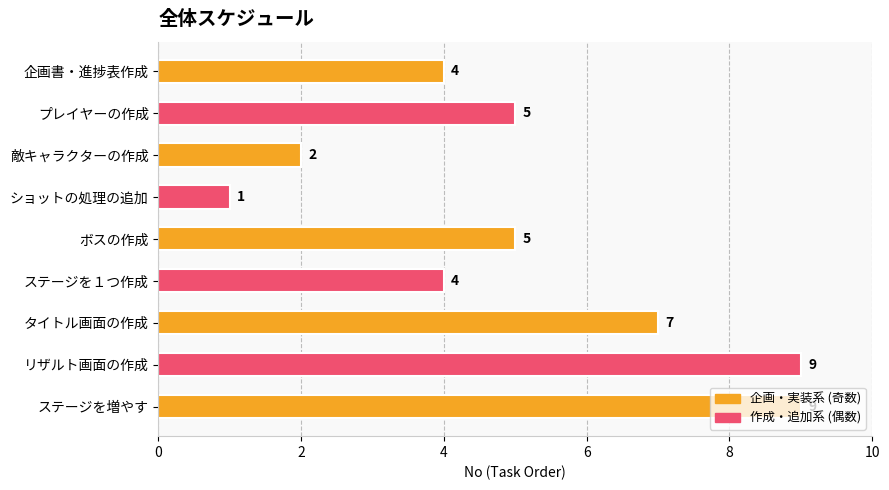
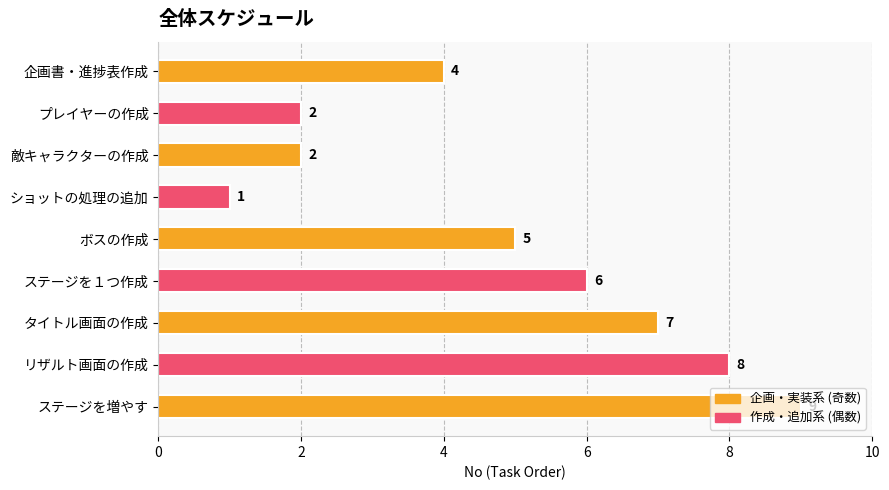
プレイヤーの作成: 5 -> 2
ステージを１つ作成: 4 -> 6
リザルト画面の作成: 9 -> 8
